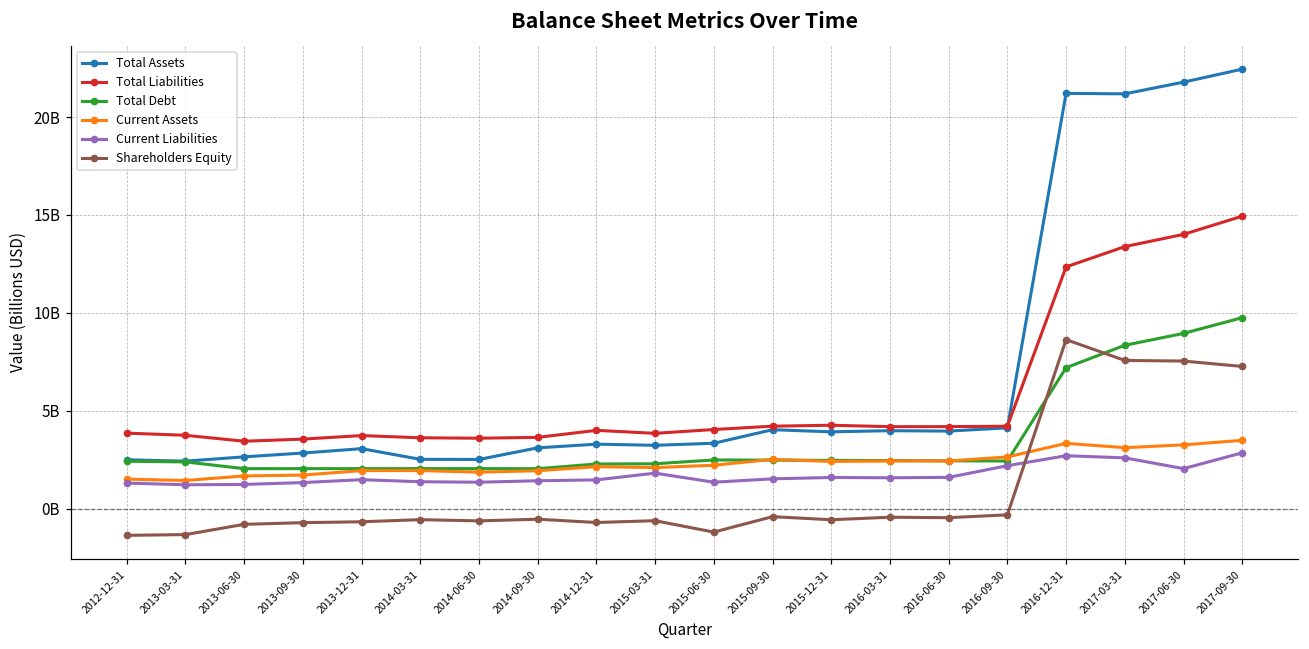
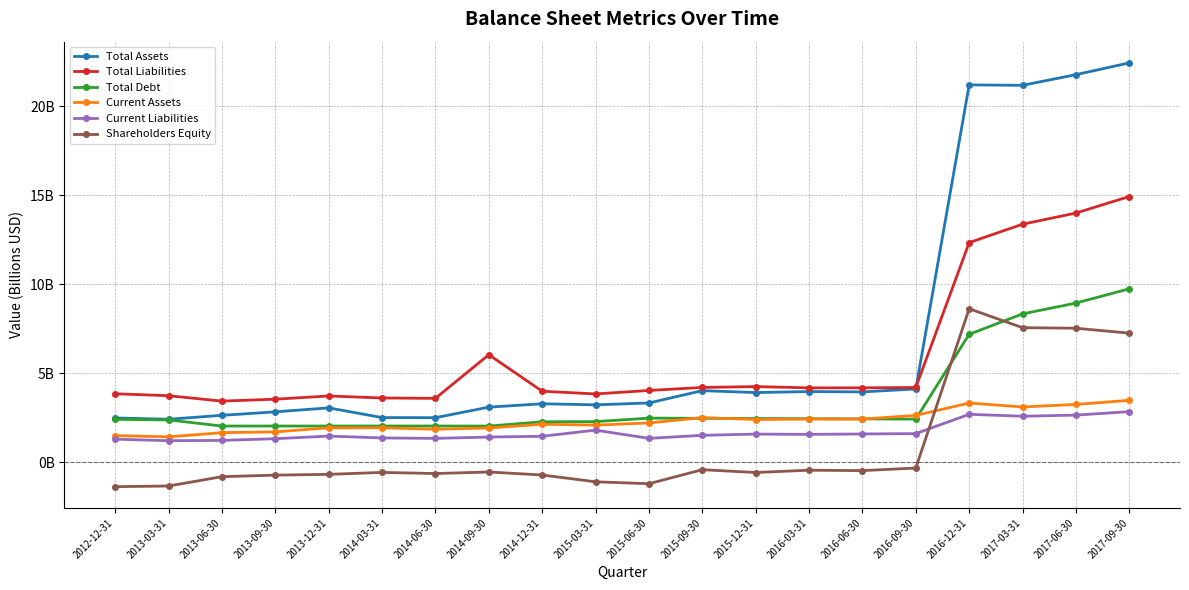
Total Liabilities, 2014-09-30: 3600000000 -> 6100000000
Shareholders Equity, 2015-03-31: -600000000 -> -1100000000
Current Liabilities, 2016-09-30: 2200000000 -> 1600000000
Current Liabilities, 2017-06-30: 2000000000 -> 2700000000
